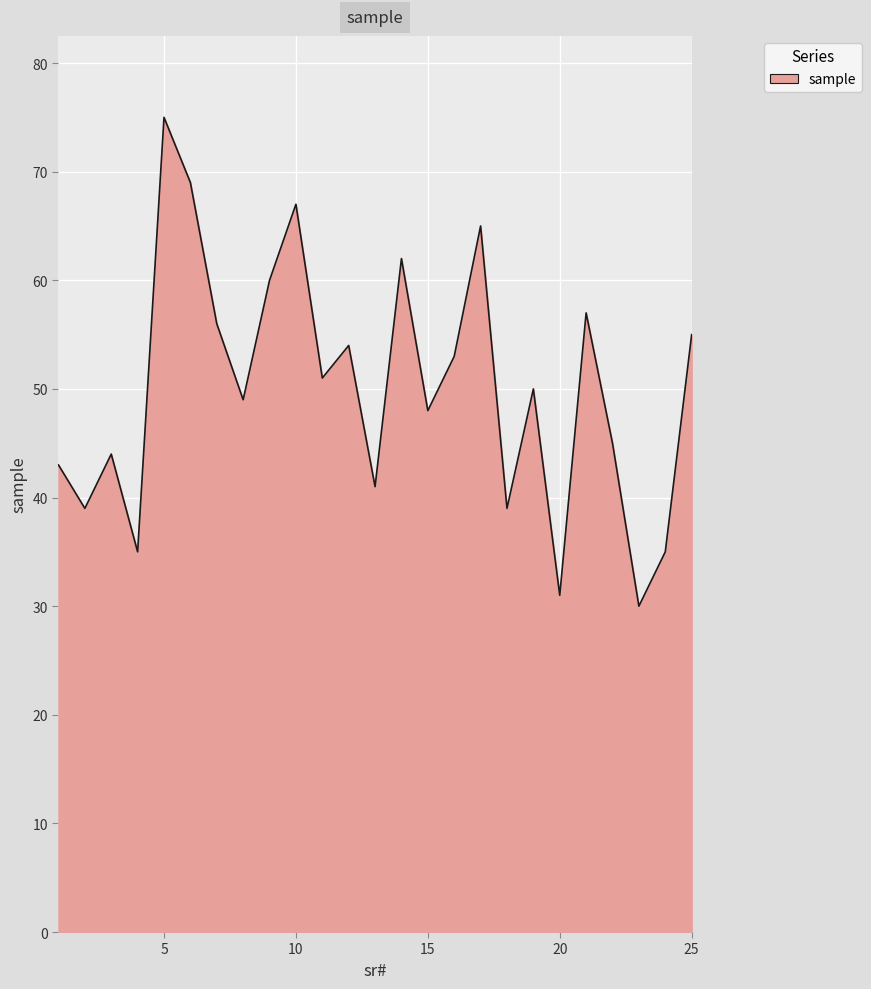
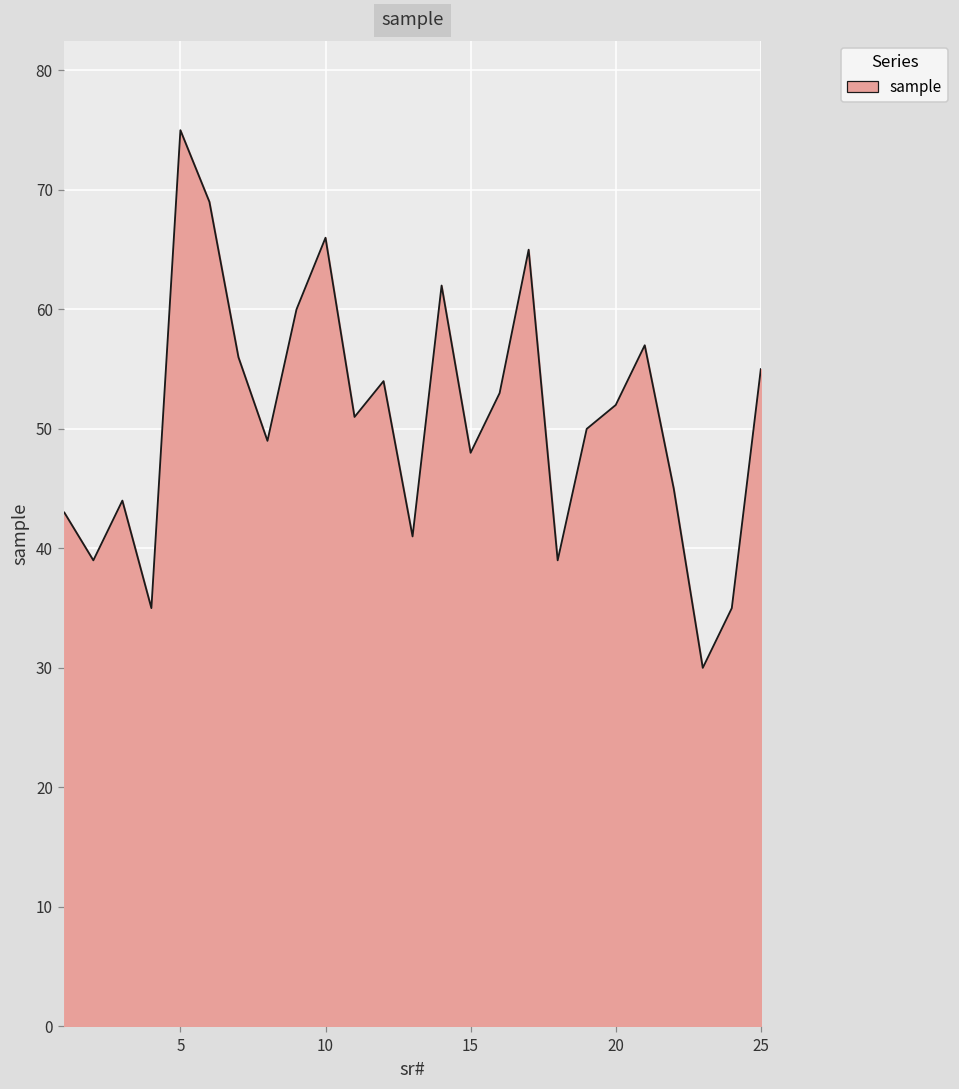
10: 67 -> 66
20: 31 -> 52
